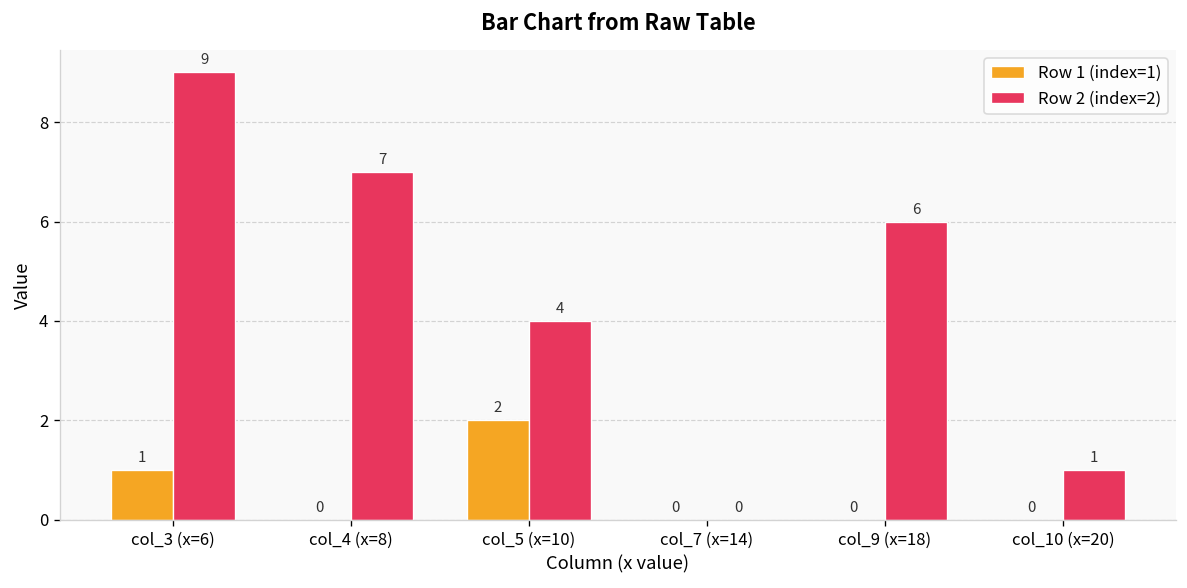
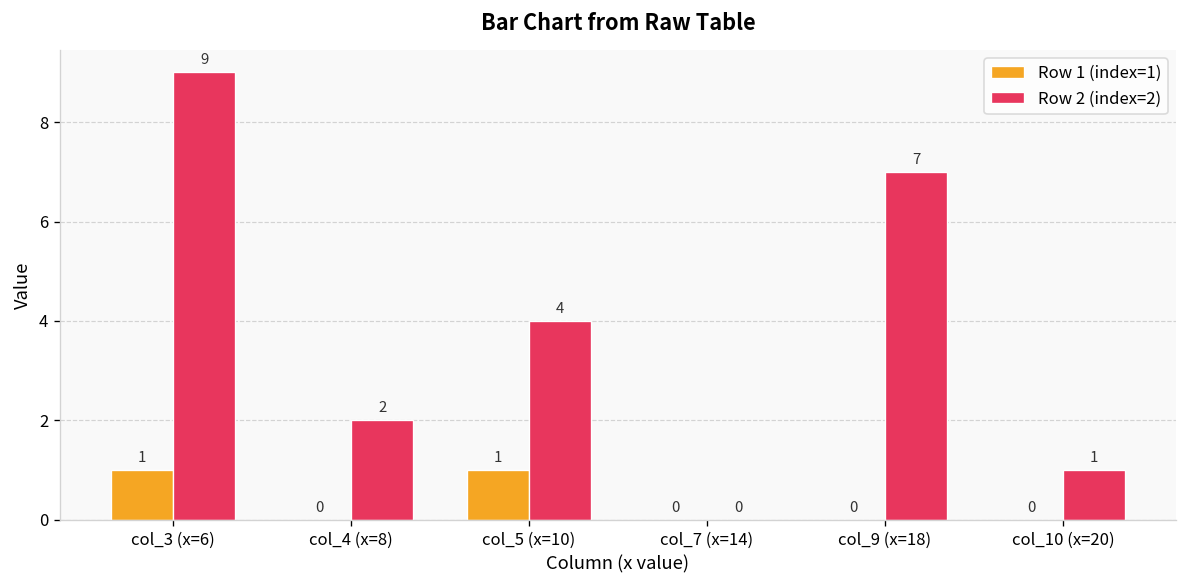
Row 2 (index=2), col_4 (x=8): 7 -> 2
Row 1 (index=1), col_5 (x=10): 2 -> 1
Row 2 (index=2), col_9 (x=18): 6 -> 7
